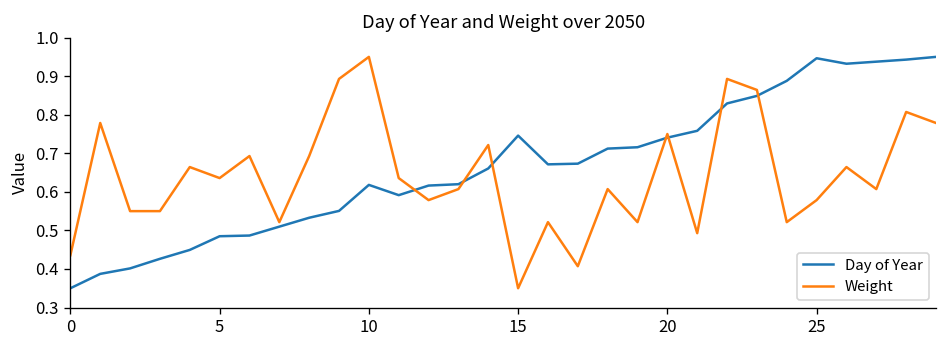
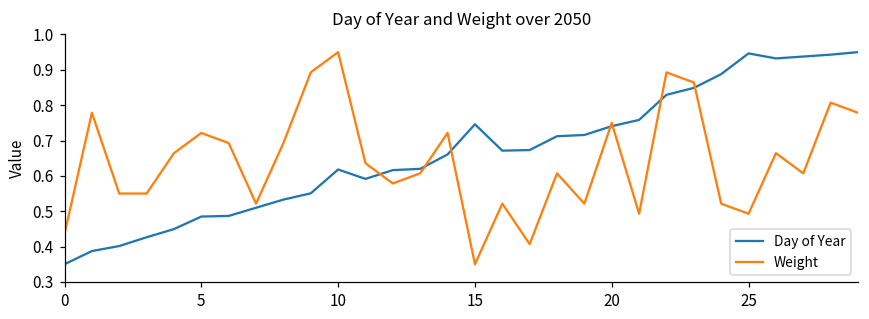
Weight, 5: 0.64 -> 0.72
Weight, 25: 0.58 -> 0.49
